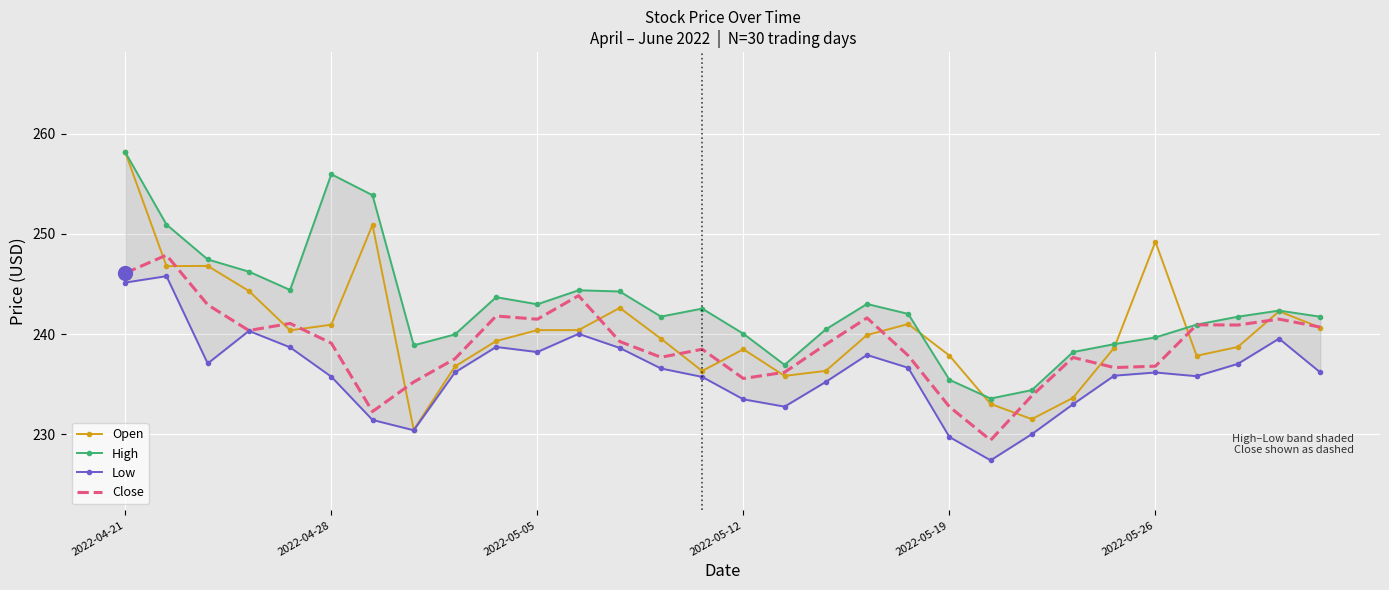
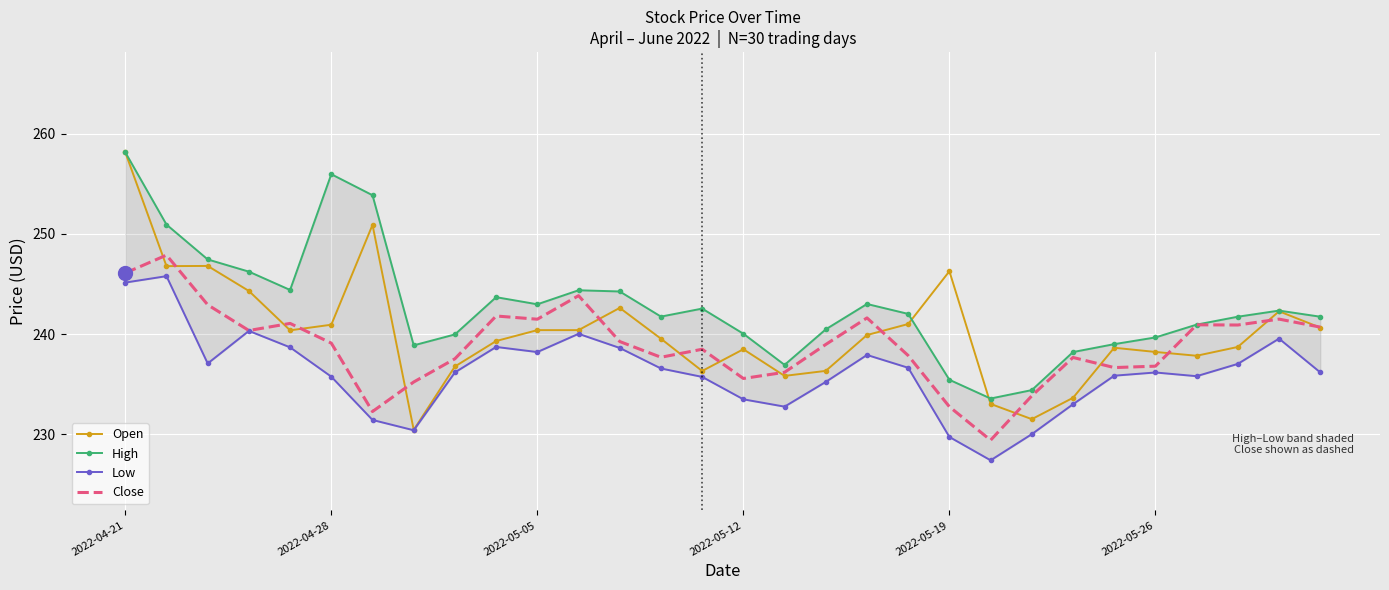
Open, 2022-05-19: 237.9 -> 246.3
Open, 2022-05-26: 249.2 -> 238.2
